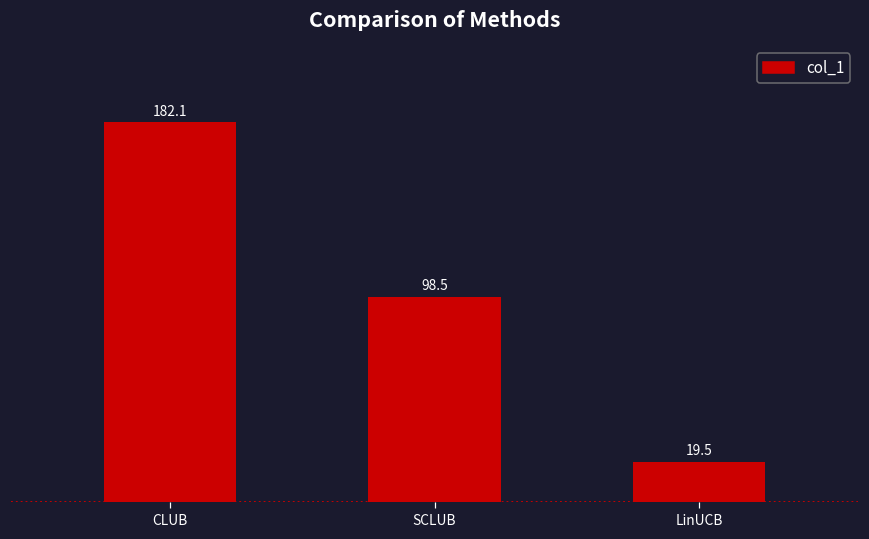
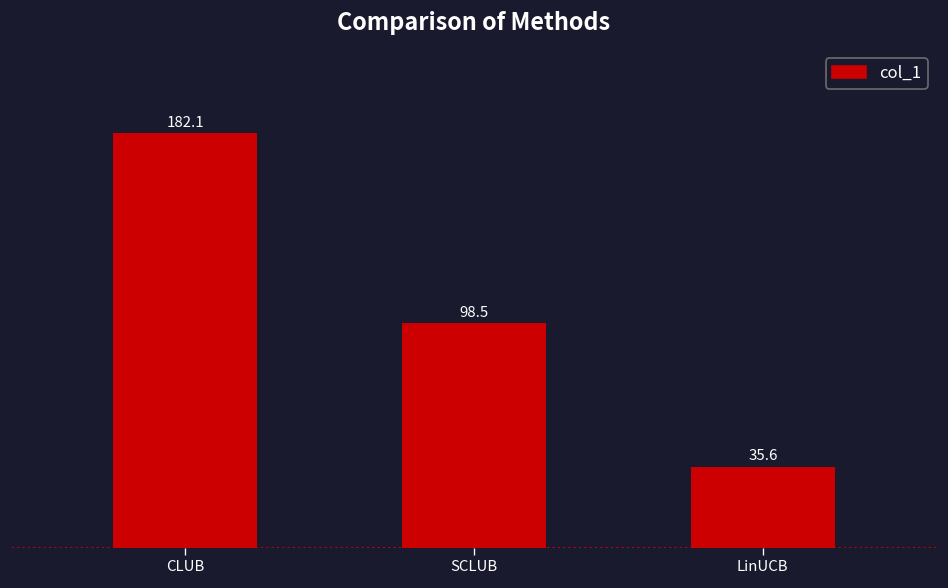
LinUCB: 19.5 -> 35.6
